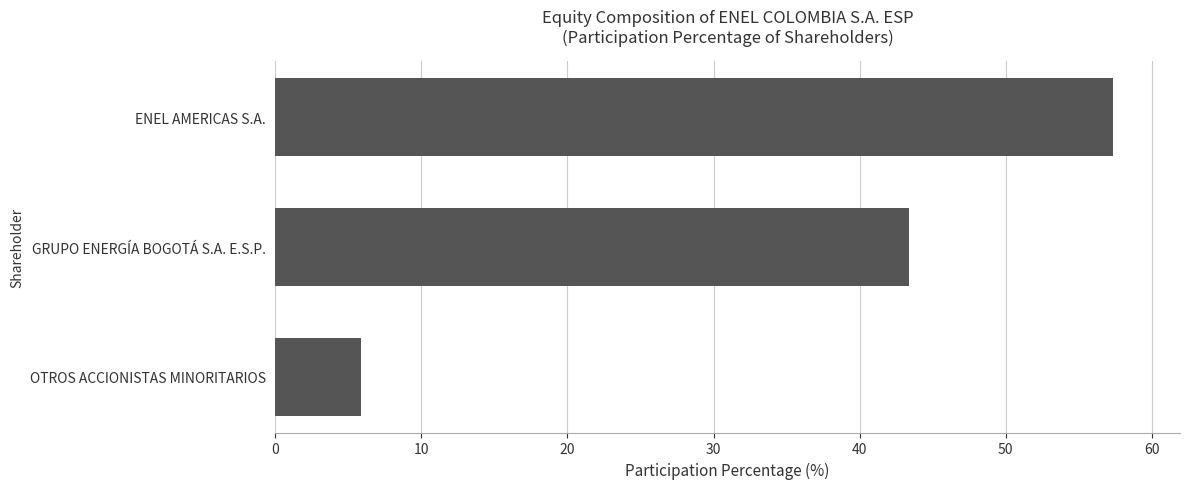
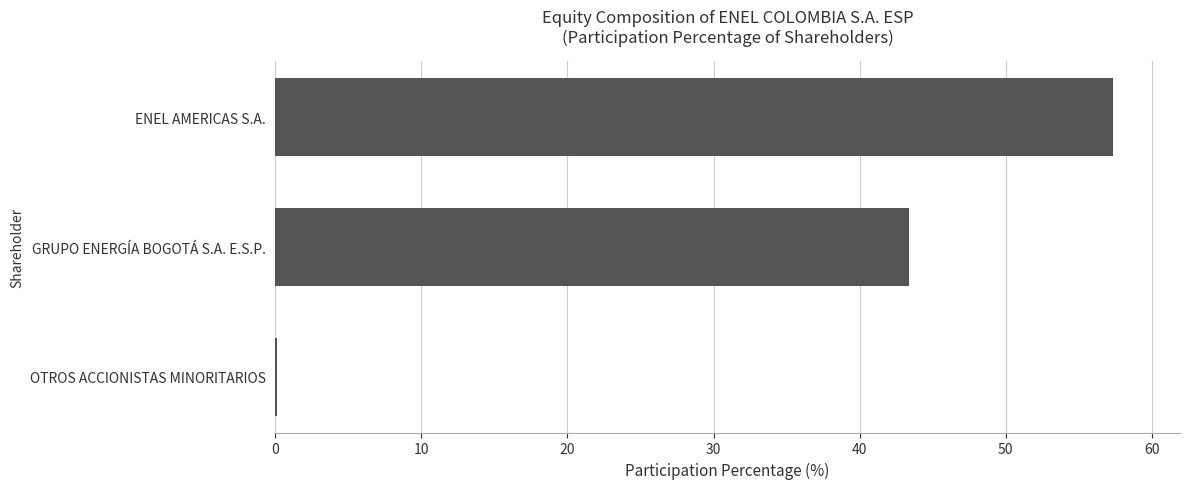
OTROS ACCIONISTAS MINORITARIOS: 5.9 -> 0.1
